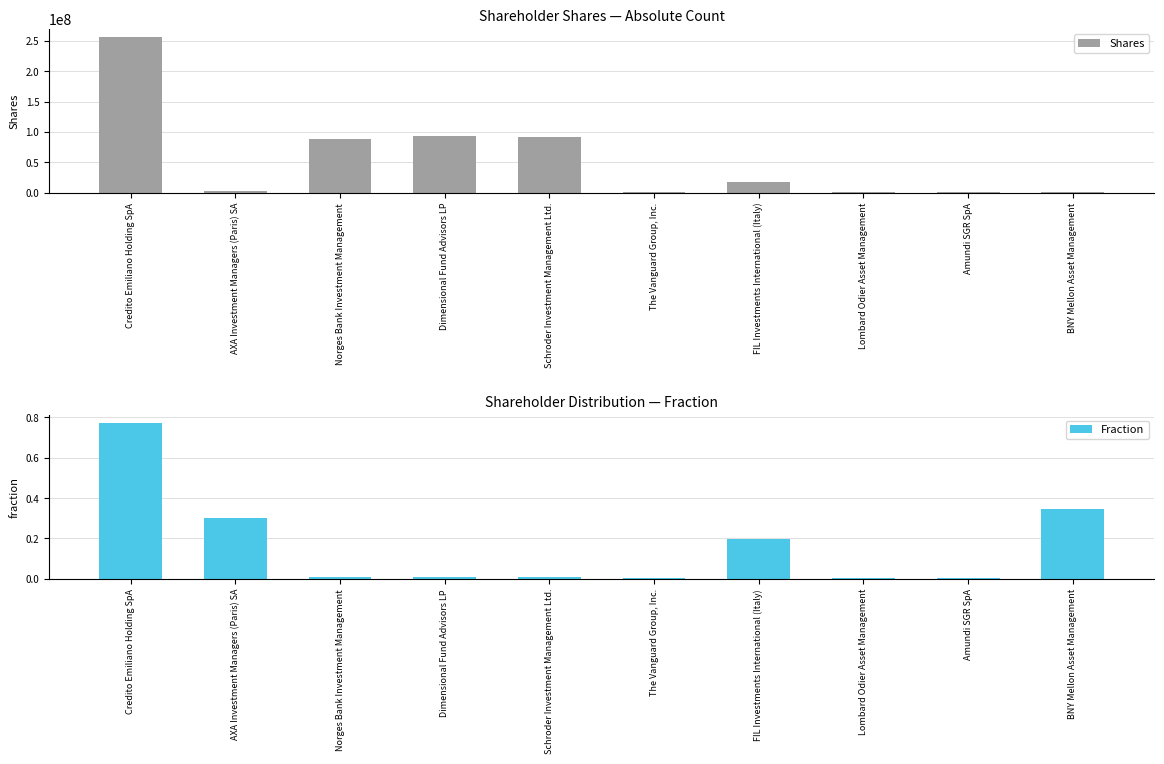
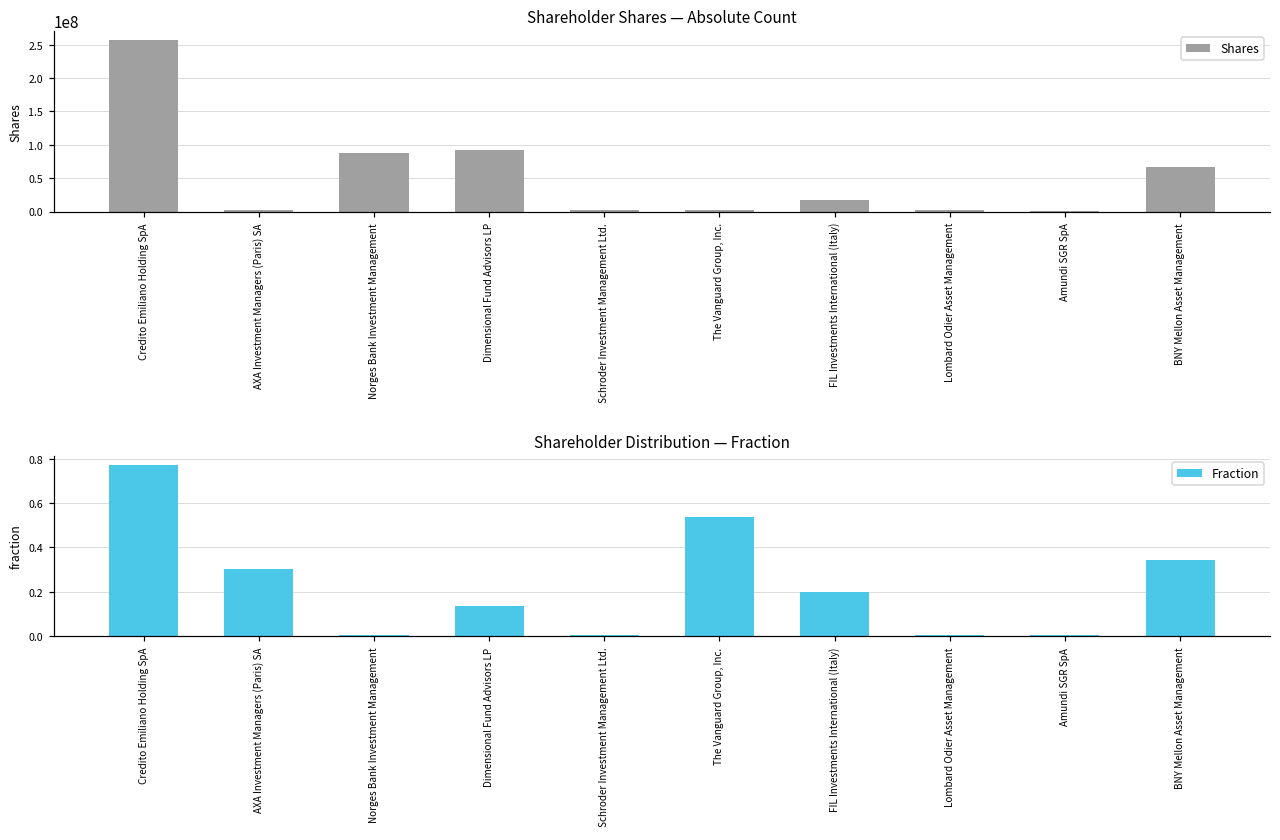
Shareholder Shares — Absolute Count, Schroder Investment Management Ltd.: 90000000 -> 0
Shareholder Shares — Absolute Count, BNY Mellon Asset Management: 0 -> 70000000
Shareholder Distribution — Fraction, Dimensional Fund Advisors LP: 0.01 -> 0.14
Shareholder Distribution — Fraction, The Vanguard Group, Inc.: 0.01 -> 0.54
